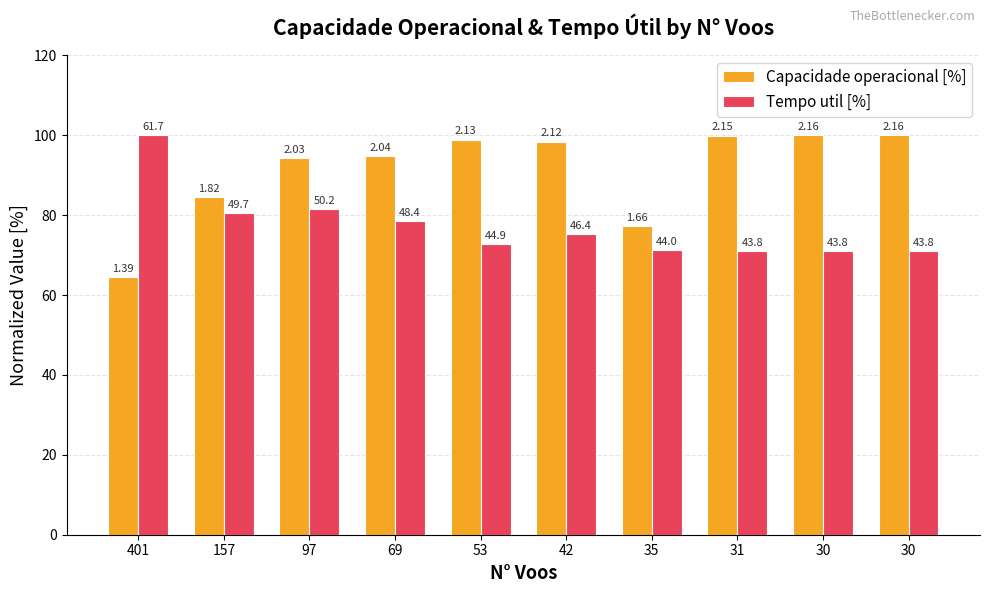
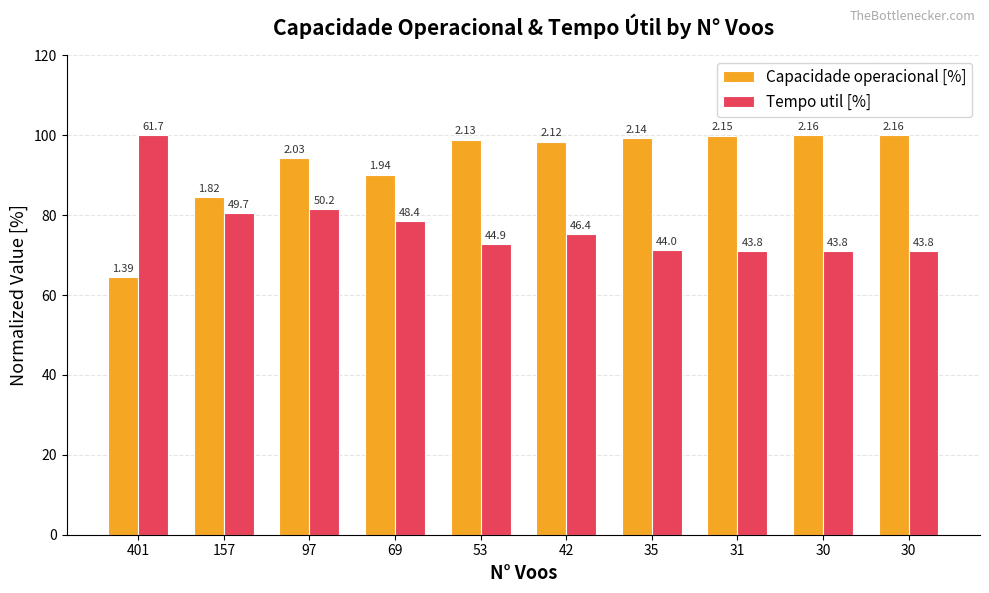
Capacidade operacional [%], 69: 2.04 -> 1.94
Capacidade operacional [%], 35: 1.66 -> 2.14
